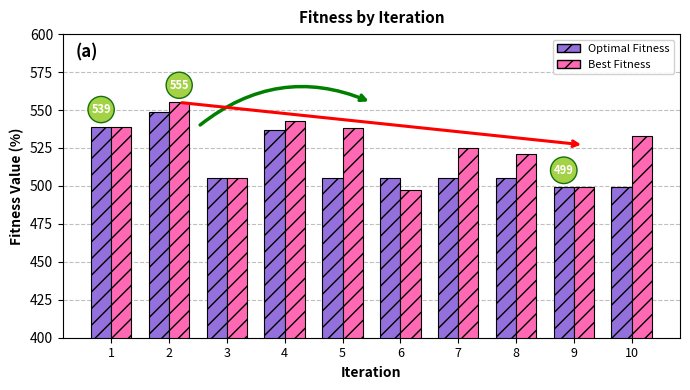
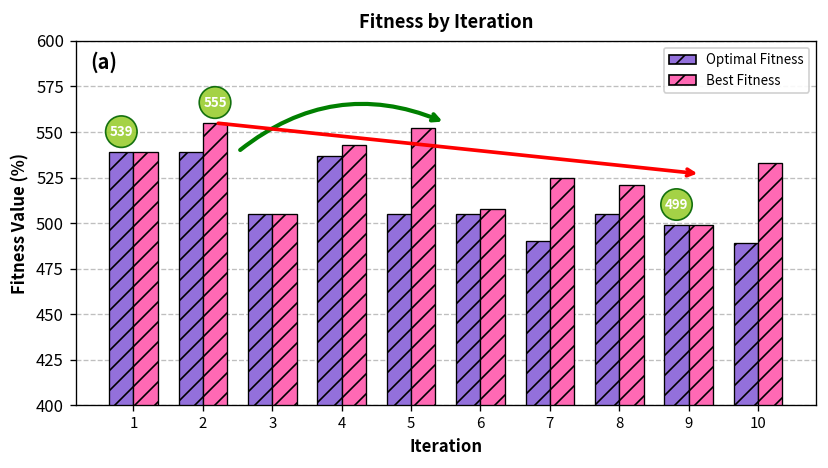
Optimal Fitness, 2: 549 -> 539
Best Fitness, 5: 538 -> 552
Best Fitness, 6: 497 -> 508
Optimal Fitness, 7: 505 -> 490
Optimal Fitness, 10: 499 -> 489
